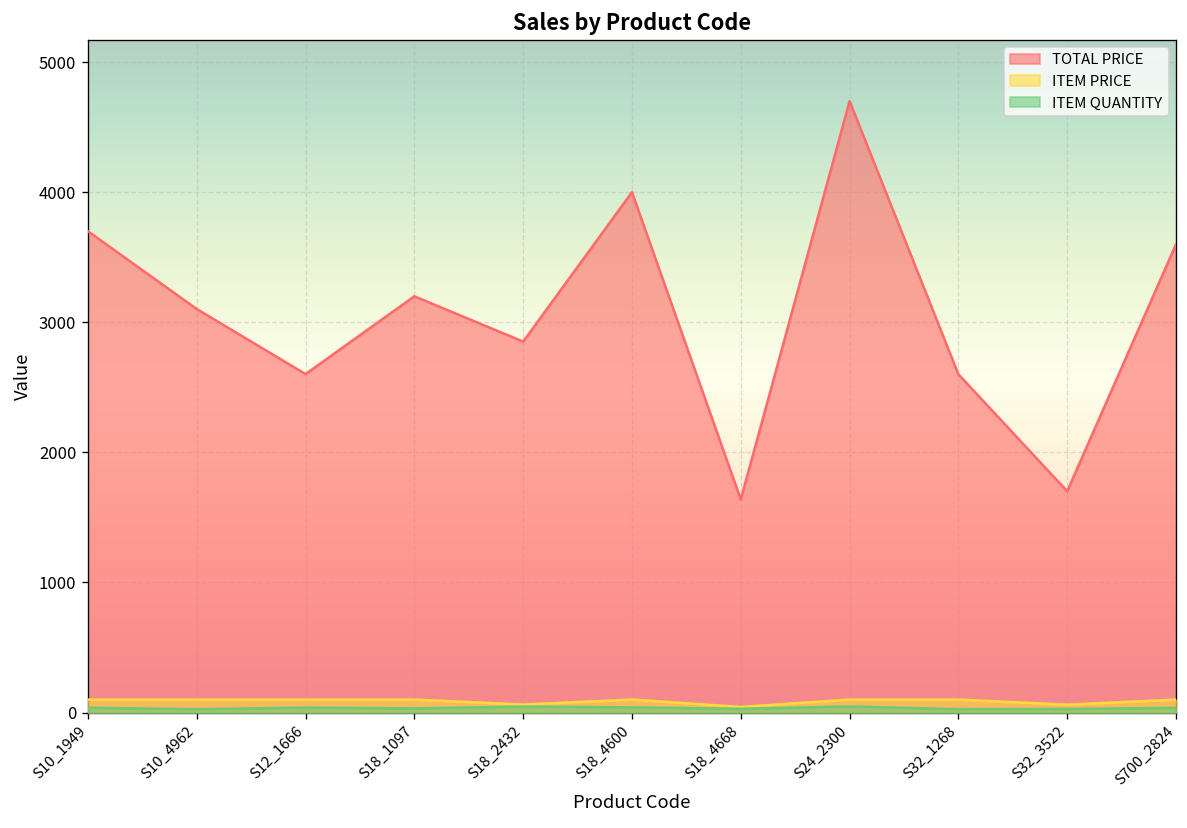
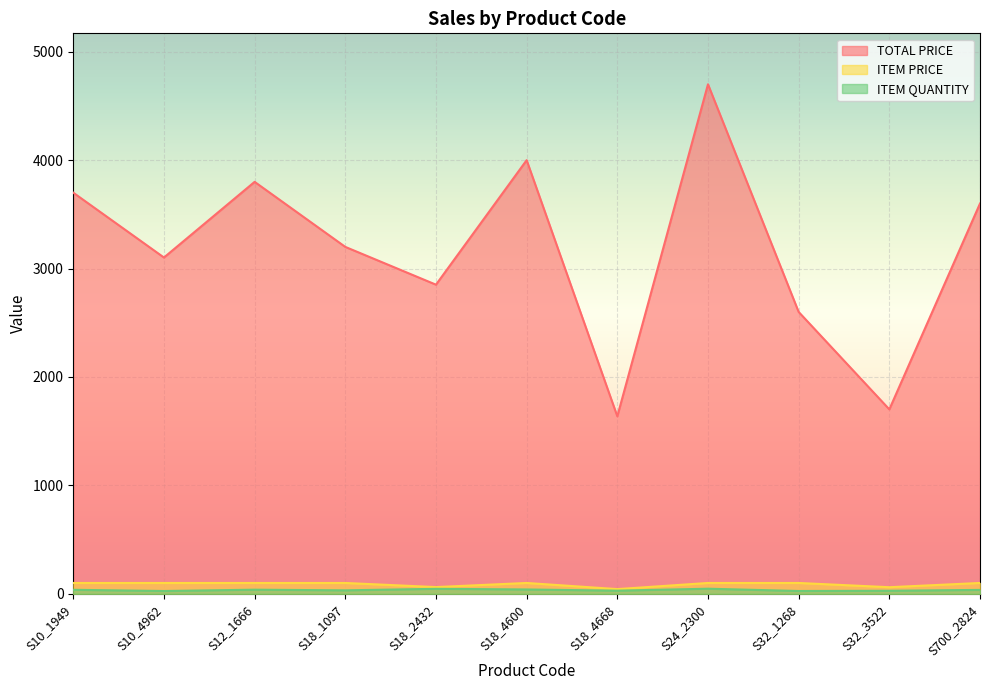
TOTAL PRICE, S12_1666: 2600 -> 3800
